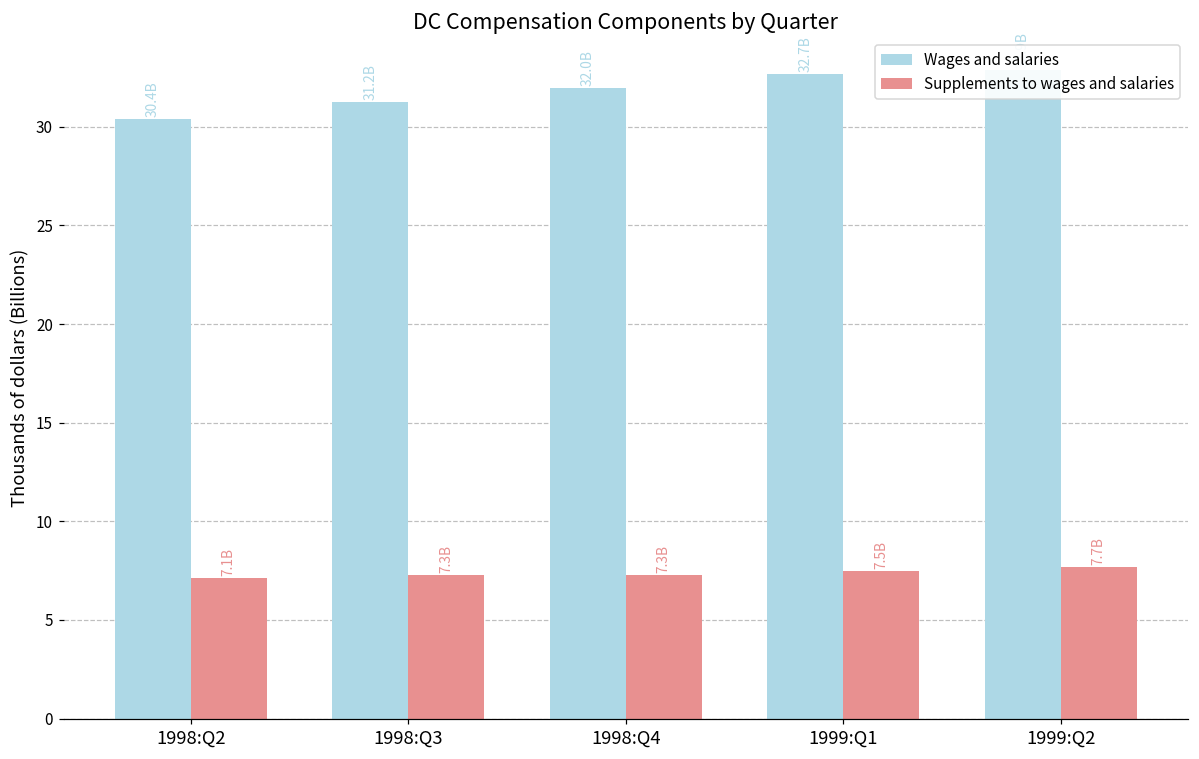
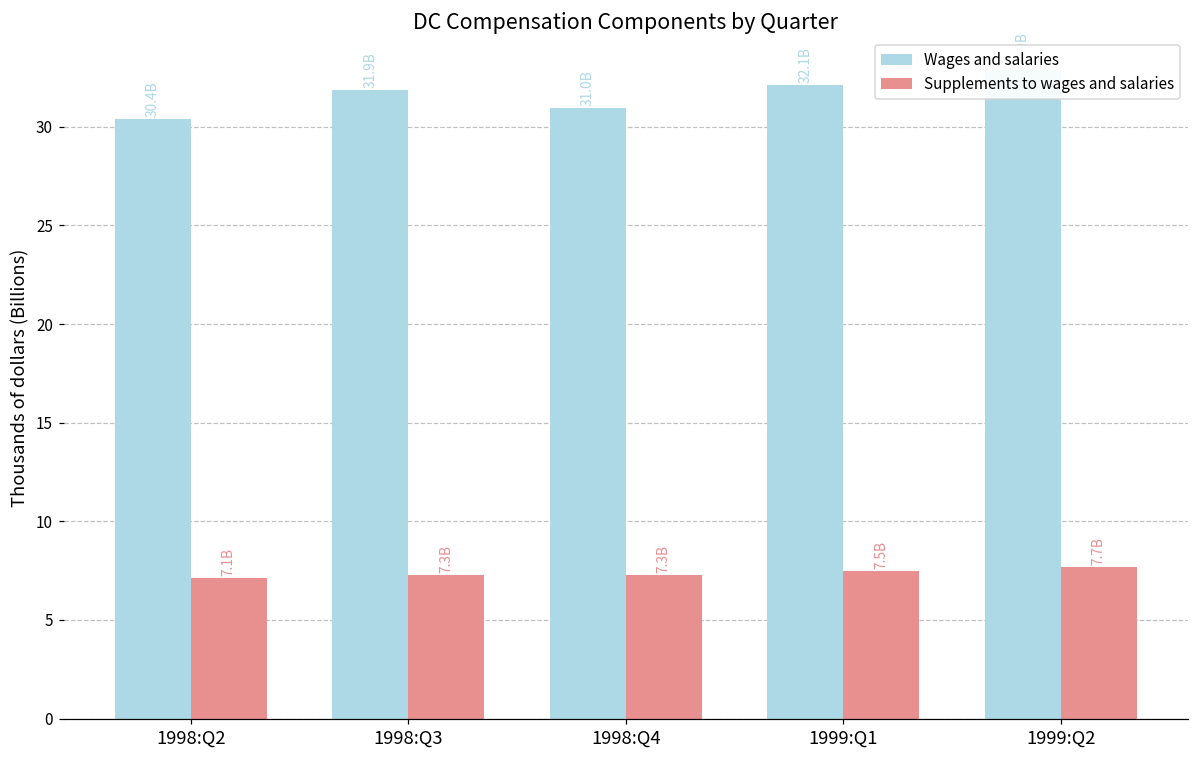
Wages and salaries, 1998:Q3: 31.2B -> 31.9B
Wages and salaries, 1998:Q4: 32.0B -> 31.0B
Wages and salaries, 1999:Q1: 32.7B -> 32.1B
